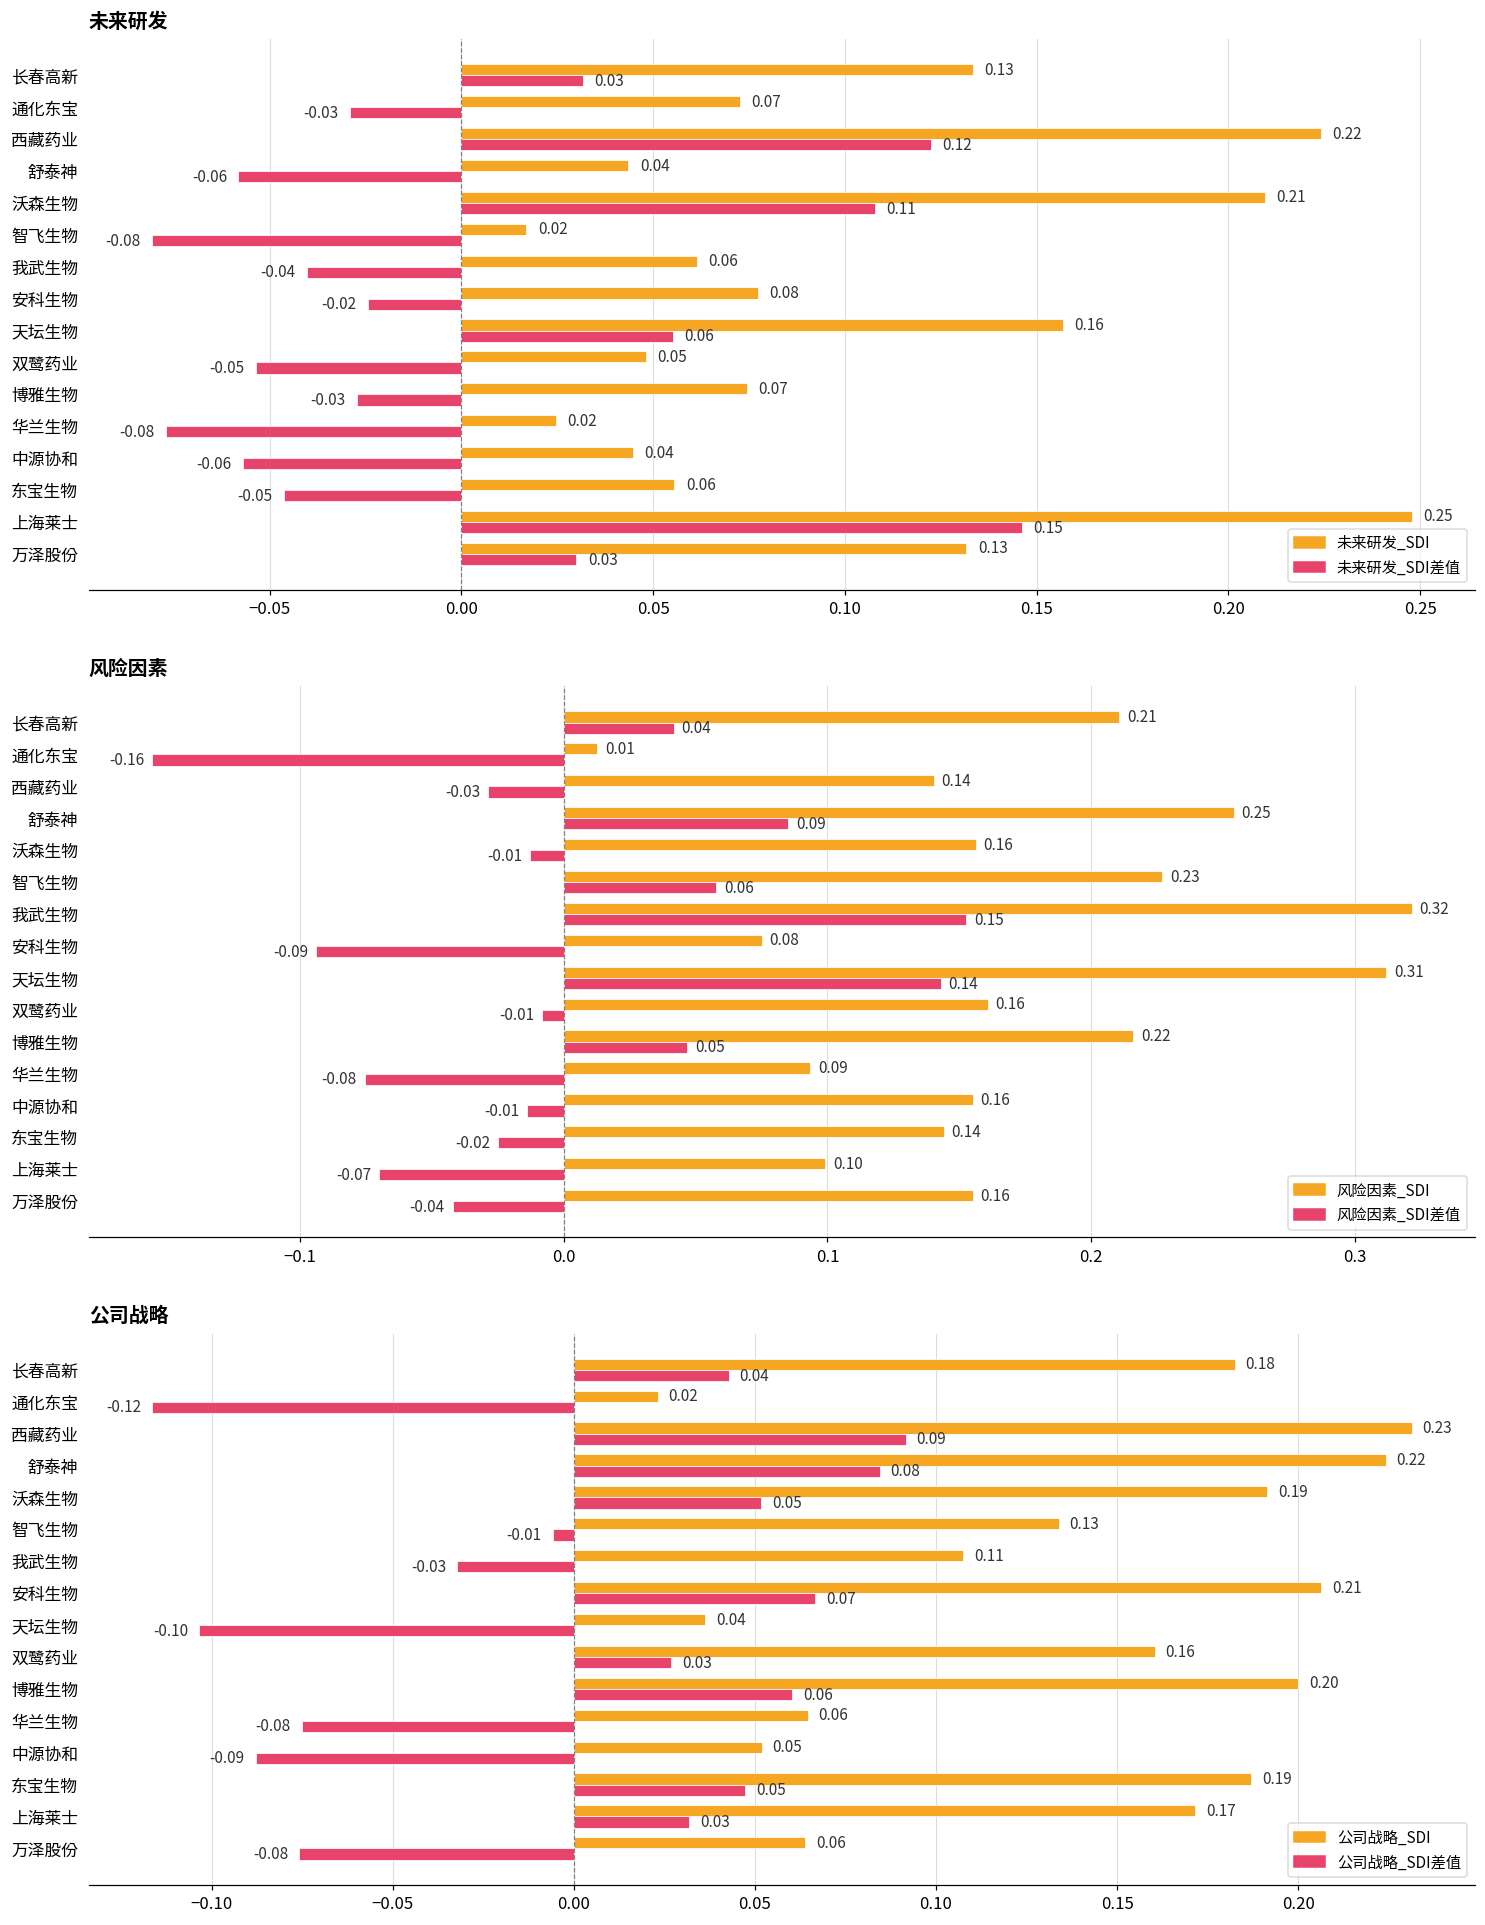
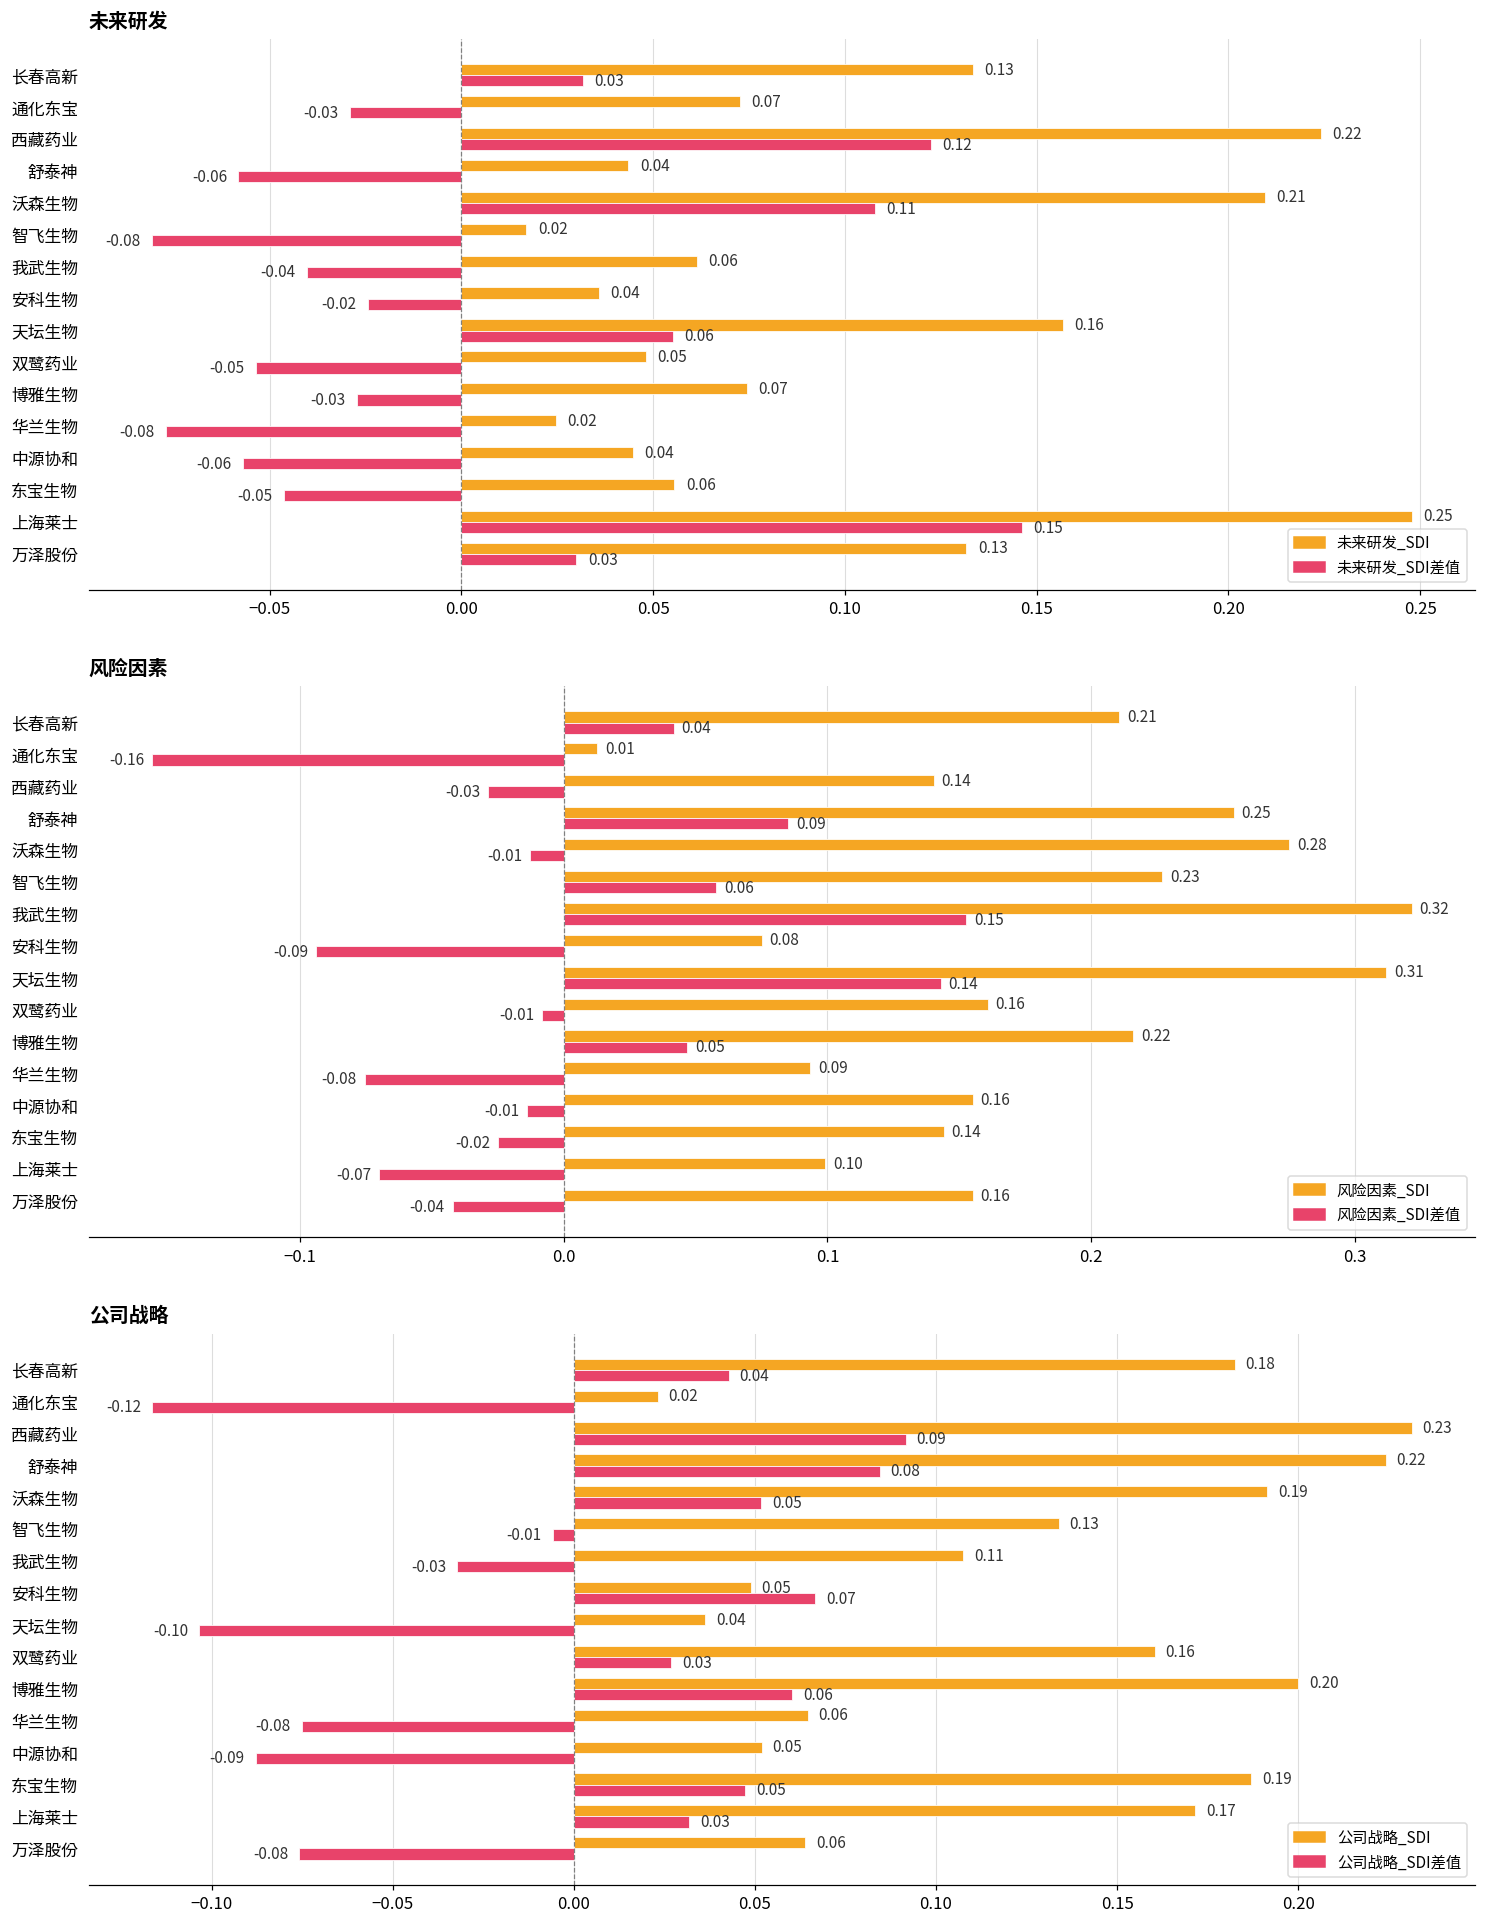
未来研发, 未来研发_SDI, 安科生物: 0.08 -> 0.04
风险因素, 风险因素_SDI, 沃森生物: 0.16 -> 0.28
公司战略, 公司战略_SDI, 安科生物: 0.21 -> 0.05
